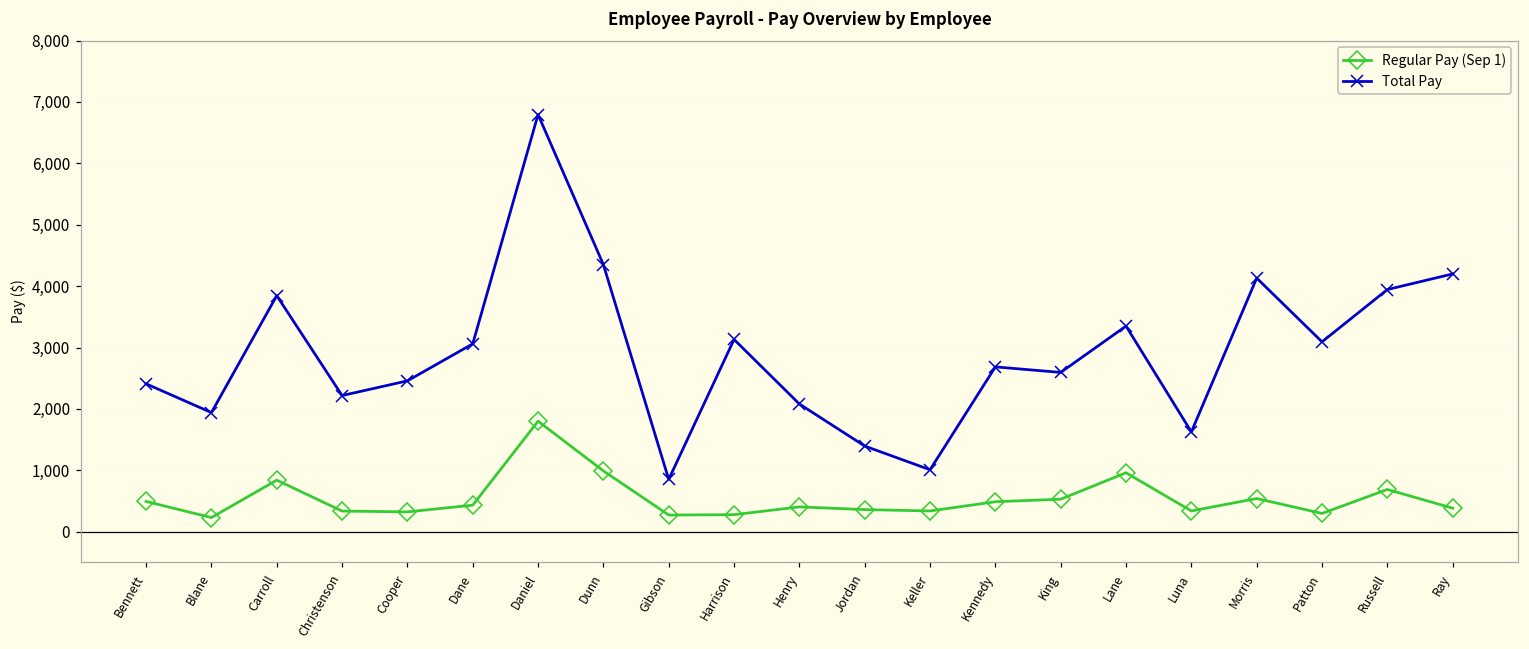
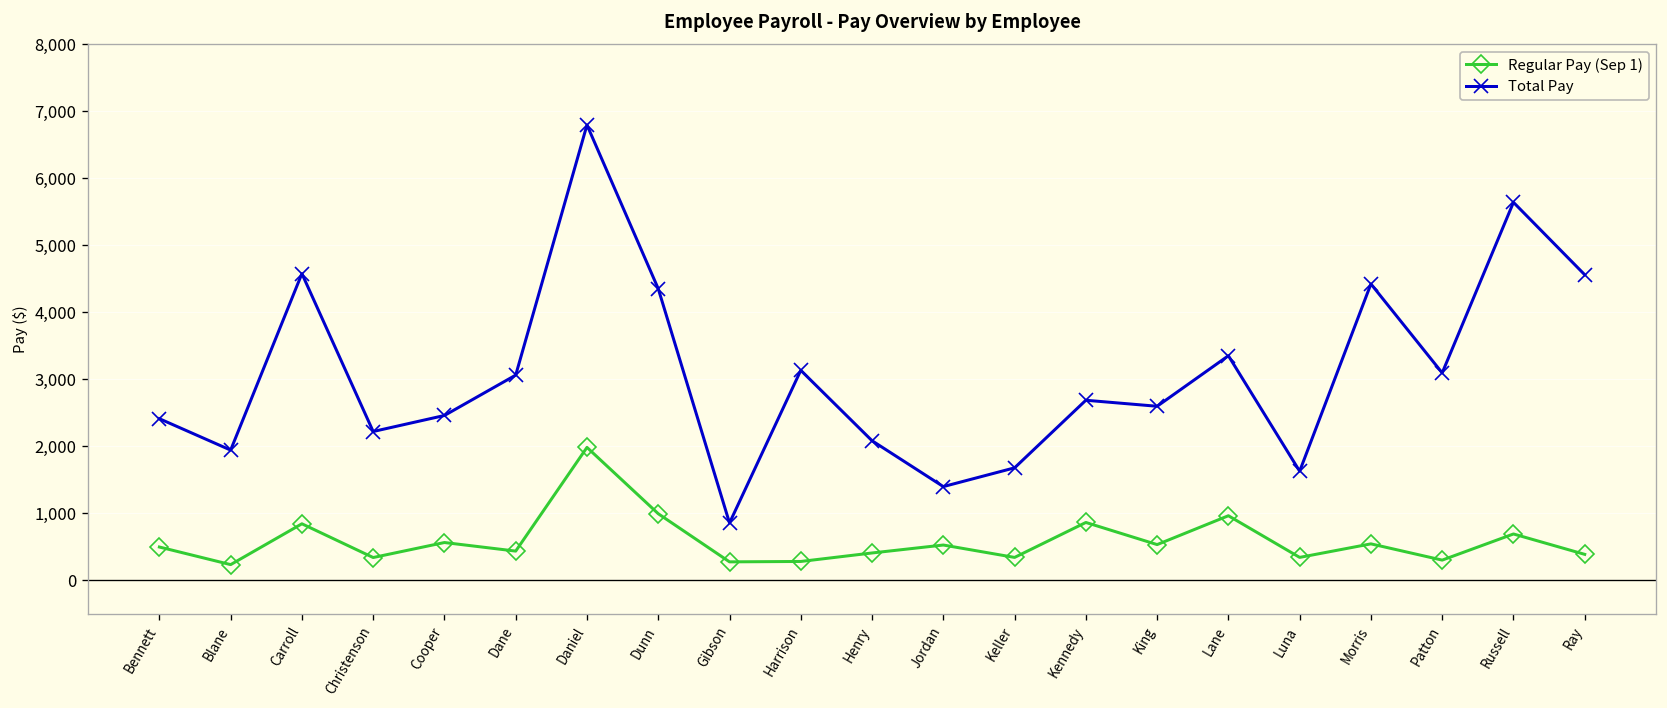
Total Pay, Carroll: 3,800 -> 4,600
Regular Pay (Sep 1), Cooper: 300 -> 600
Regular Pay (Sep 1), Daniel: 1,800 -> 2,000
Regular Pay (Sep 1), Jordan: 400 -> 500
Total Pay, Keller: 1,000 -> 1,700
Regular Pay (Sep 1), Kennedy: 500 -> 900
Total Pay, Morris: 4,100 -> 4,400
Total Pay, Russell: 3,900 -> 5,600
Total Pay, Ray: 4,200 -> 4,600
